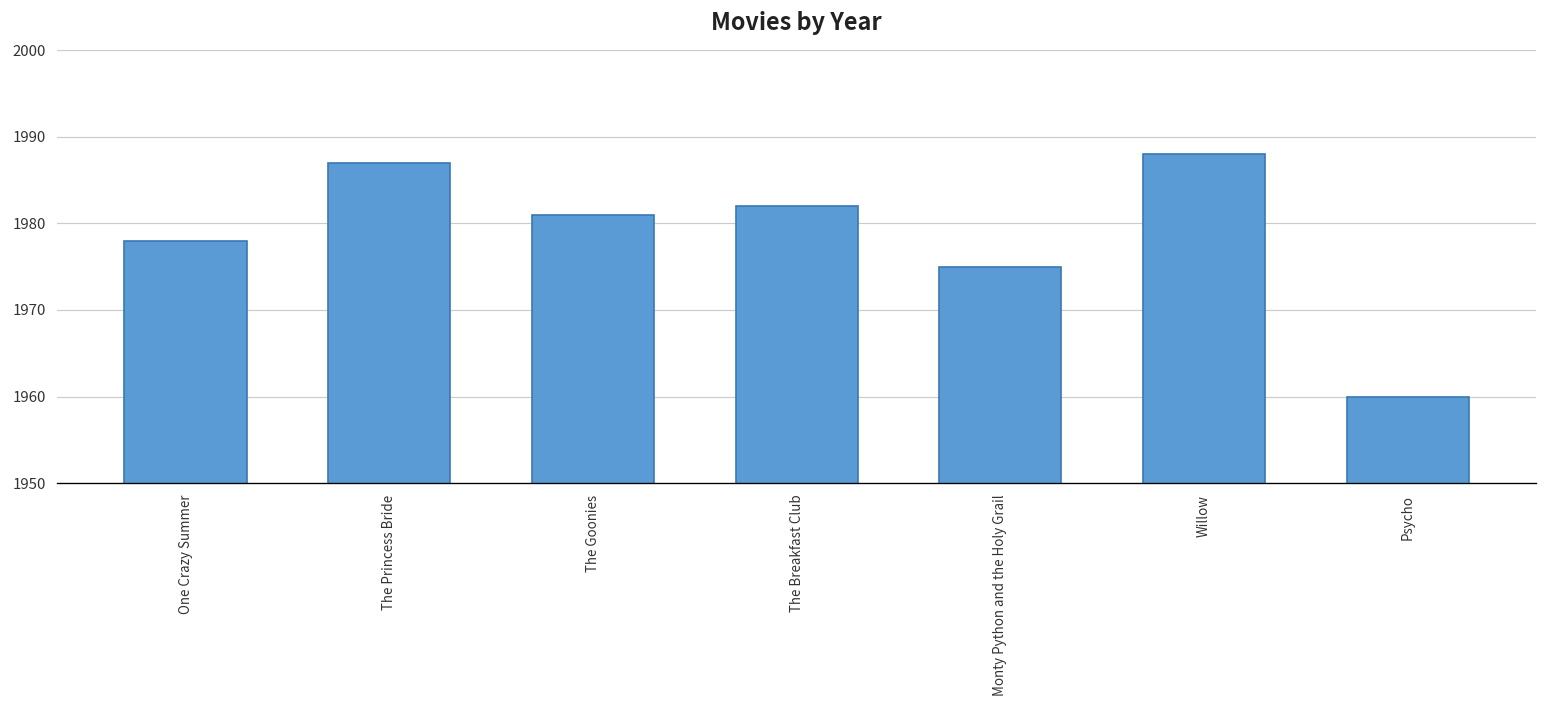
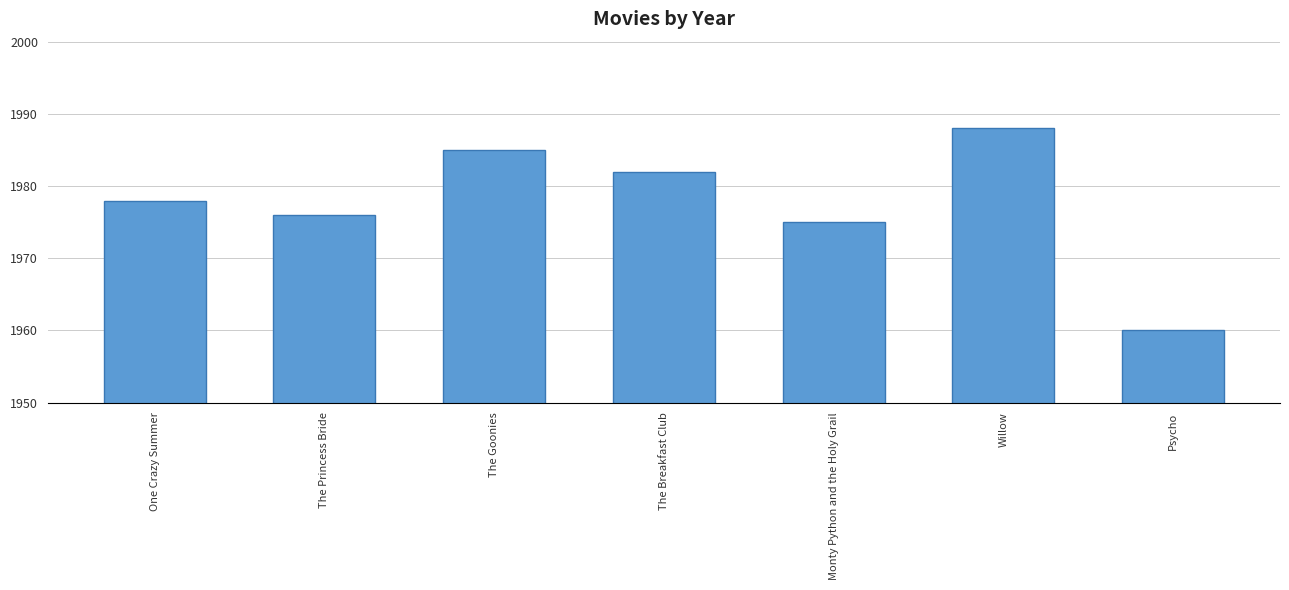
The Princess Bride: 1987 -> 1976
The Goonies: 1981 -> 1985
